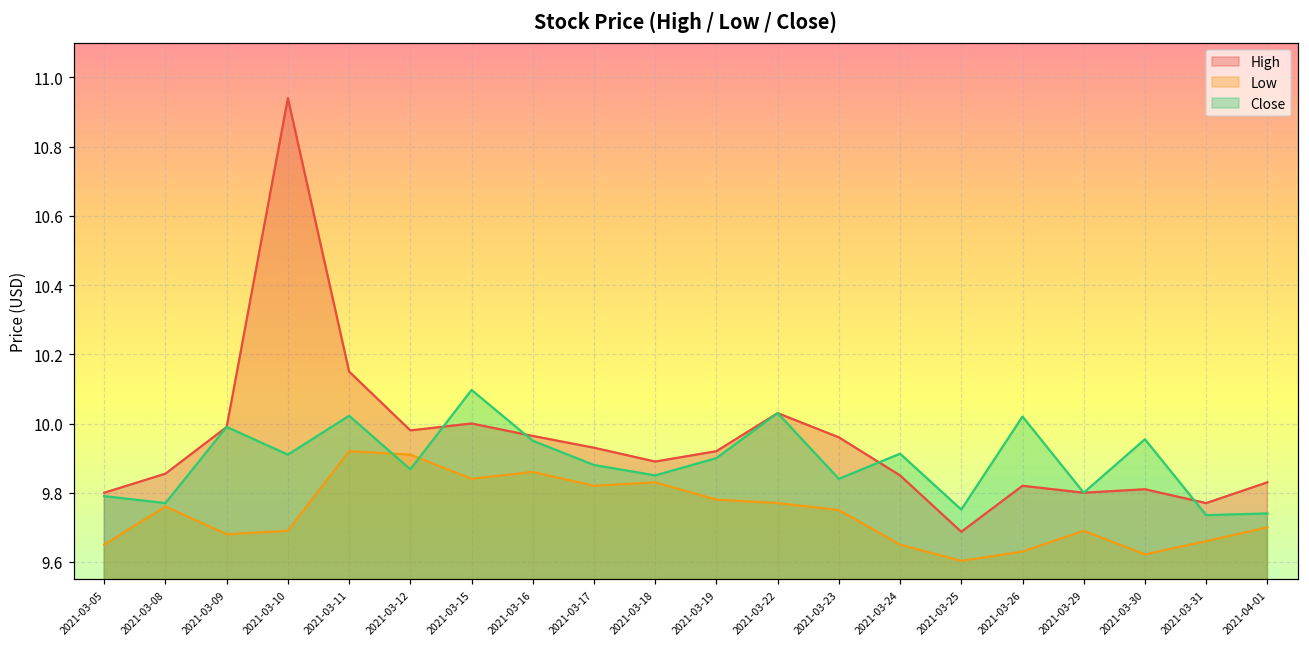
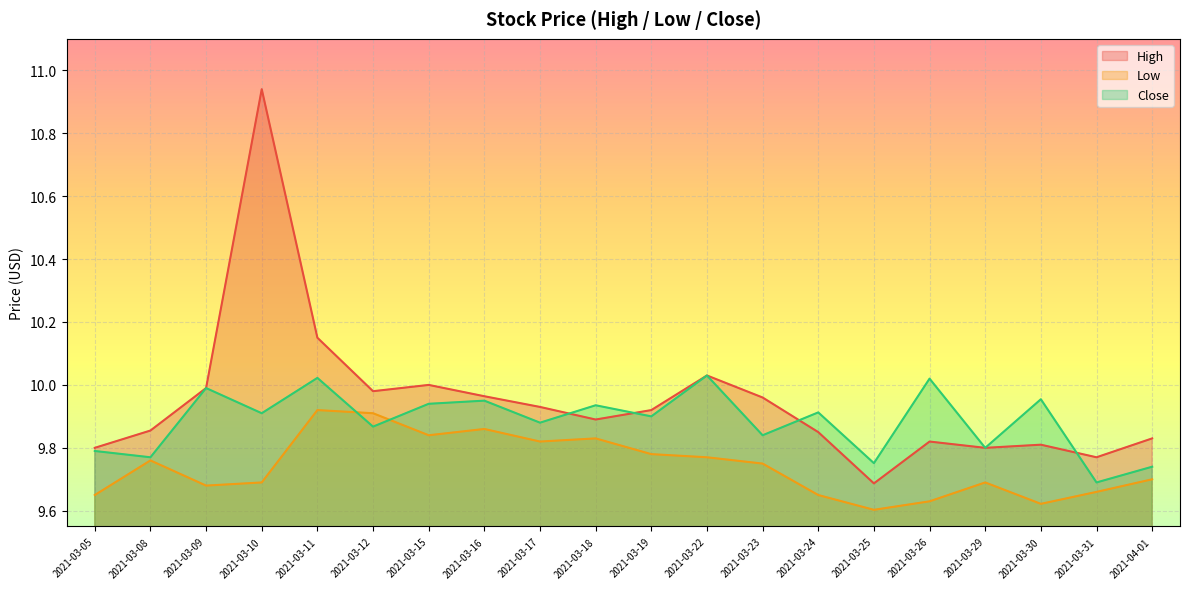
Close, 2021-03-15: 10.10 -> 9.94
Close, 2021-03-18: 9.85 -> 9.94
Close, 2021-03-31: 9.74 -> 9.69
